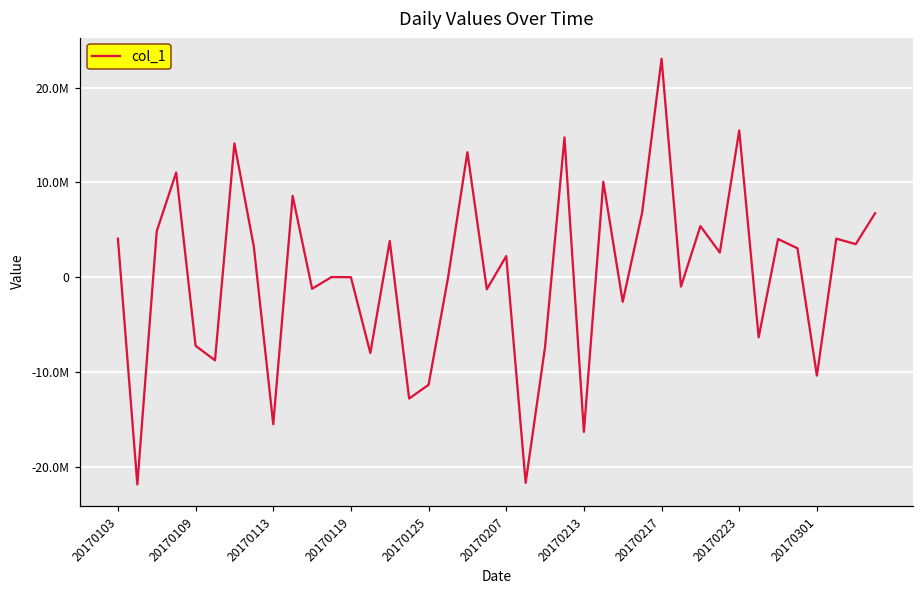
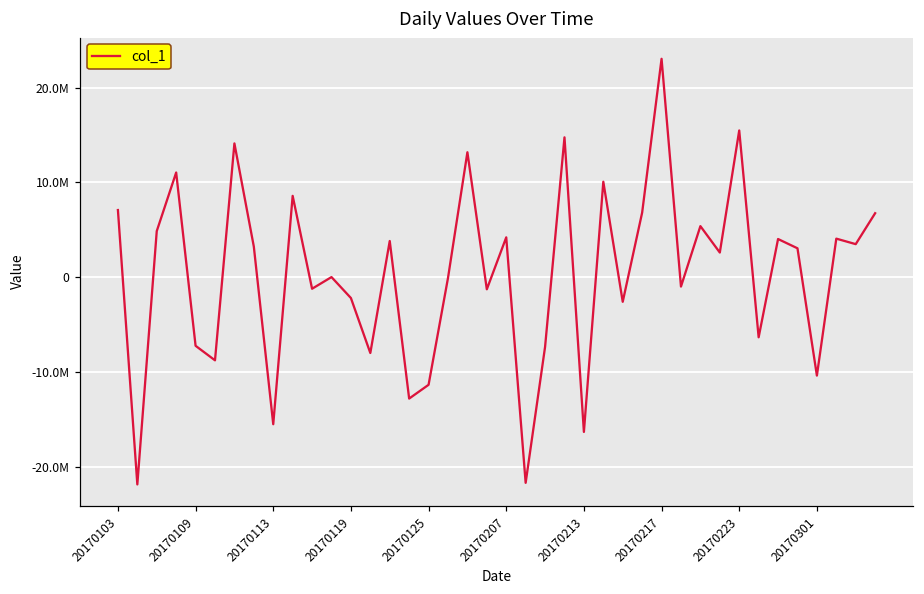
20170103: 4000000 -> 7000000
20170119: 0 -> -2000000
20170207: 2000000 -> 4000000
